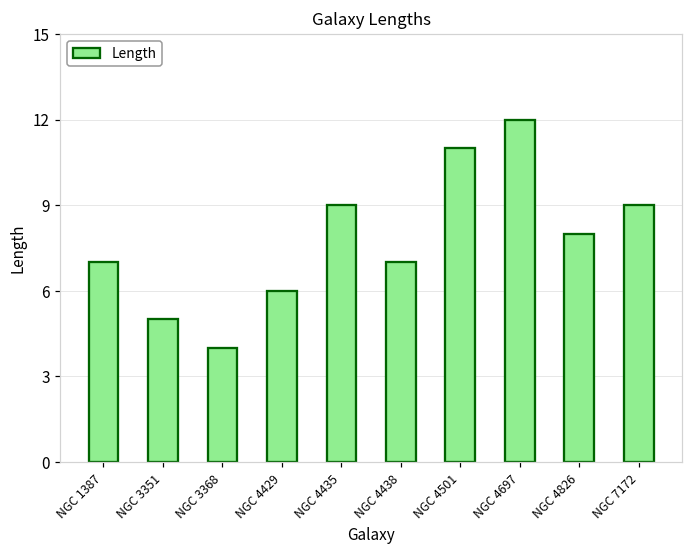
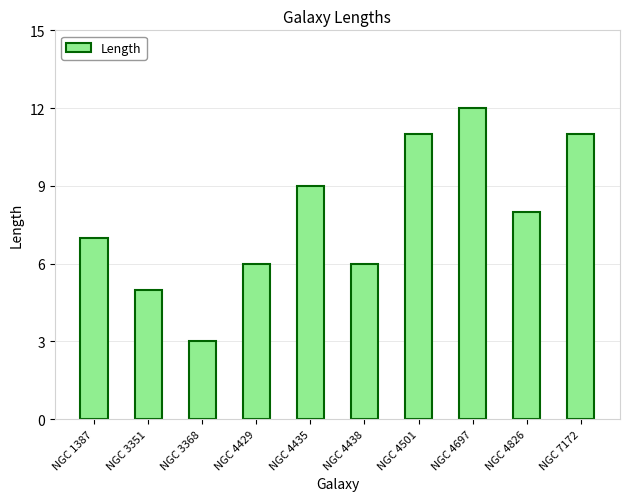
NGC 3368: 4 -> 3
NGC 4438: 7 -> 6
NGC 7172: 9 -> 11
